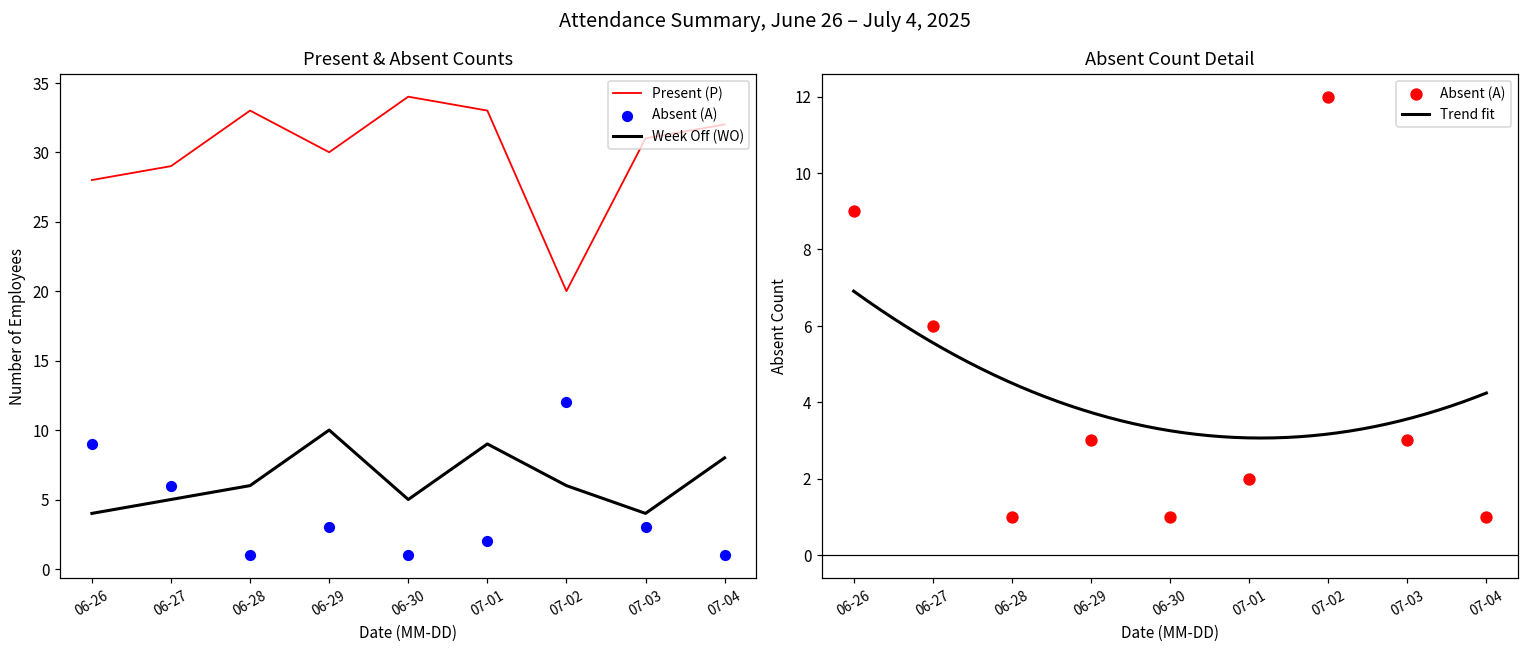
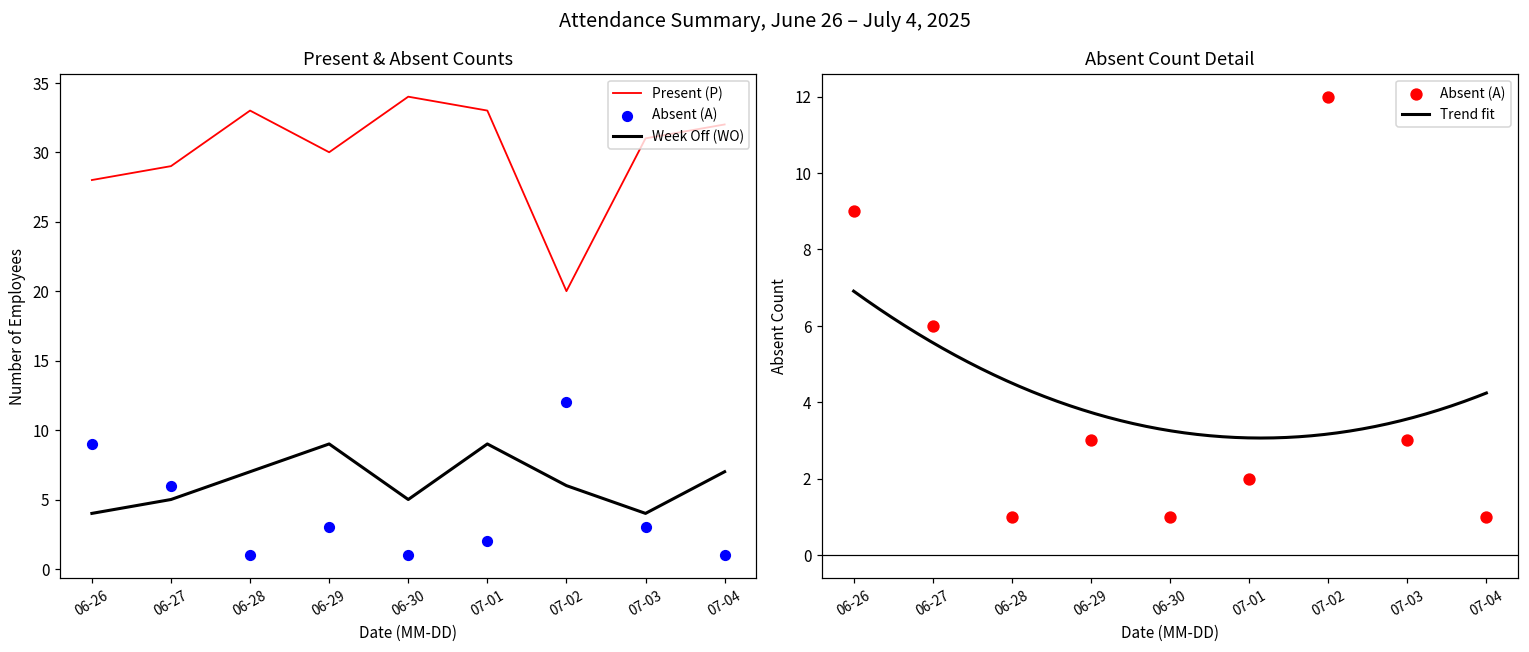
Present & Absent Counts, Week Off (WO), 06-28: 6 -> 7
Present & Absent Counts, Week Off (WO), 06-29: 10 -> 9
Present & Absent Counts, Week Off (WO), 07-04: 8 -> 7
